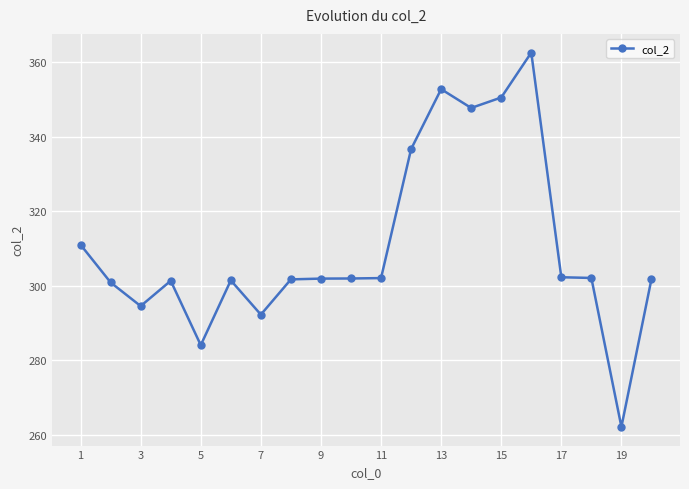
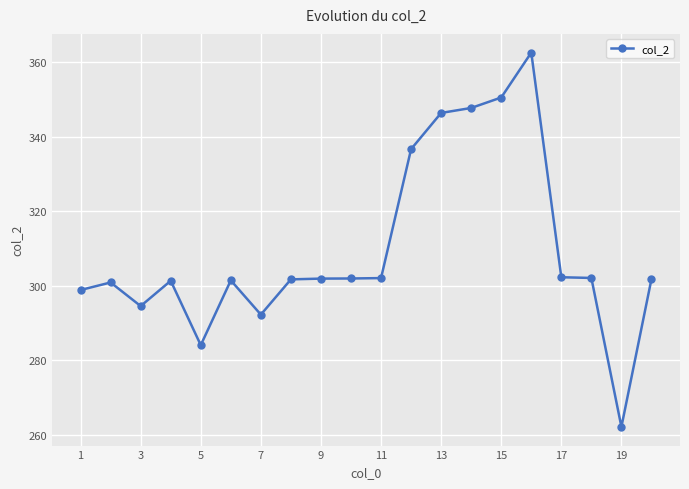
1: 311 -> 299
13: 353 -> 346
